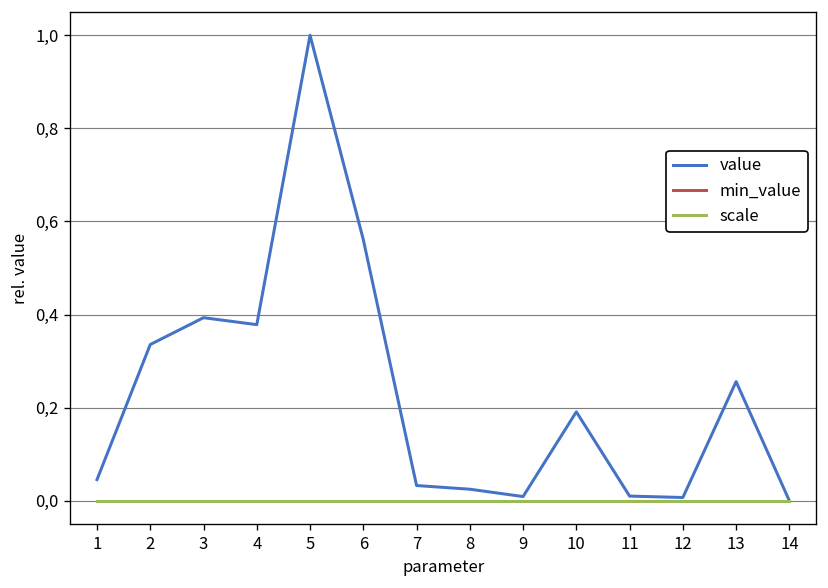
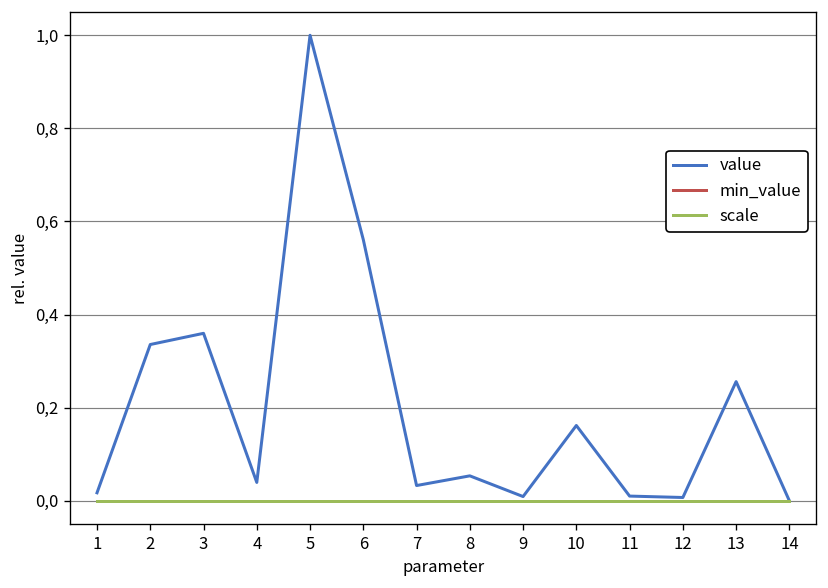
value, 1: 0.5 -> 0.2
value, 3: 3.9 -> 3.6
value, 4: 3.8 -> 0.4
value, 8: 0.2 -> 0.5
value, 10: 1.9 -> 1.6
